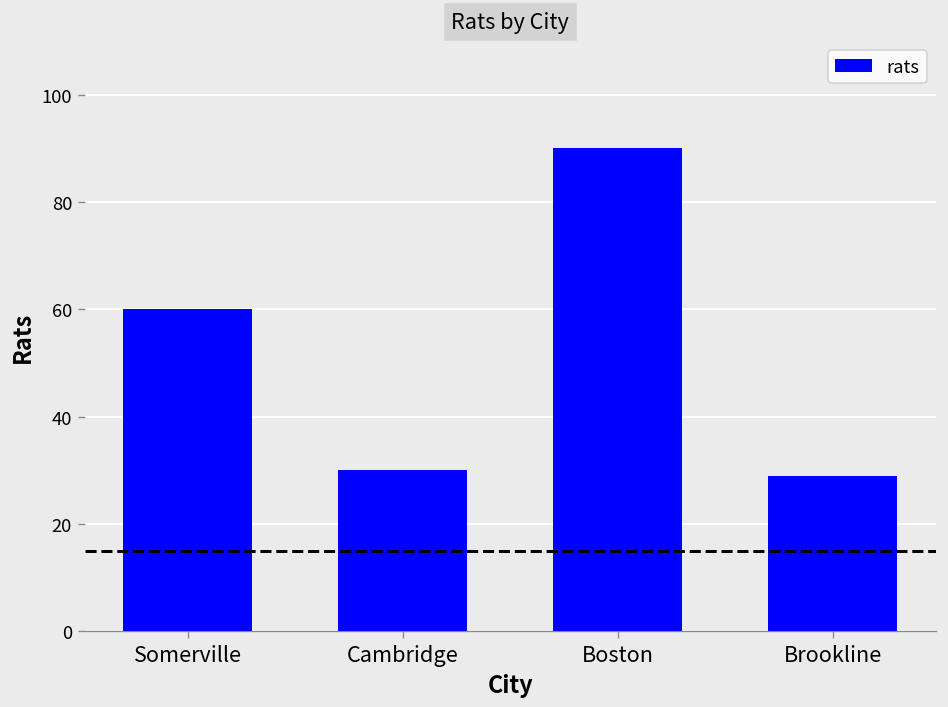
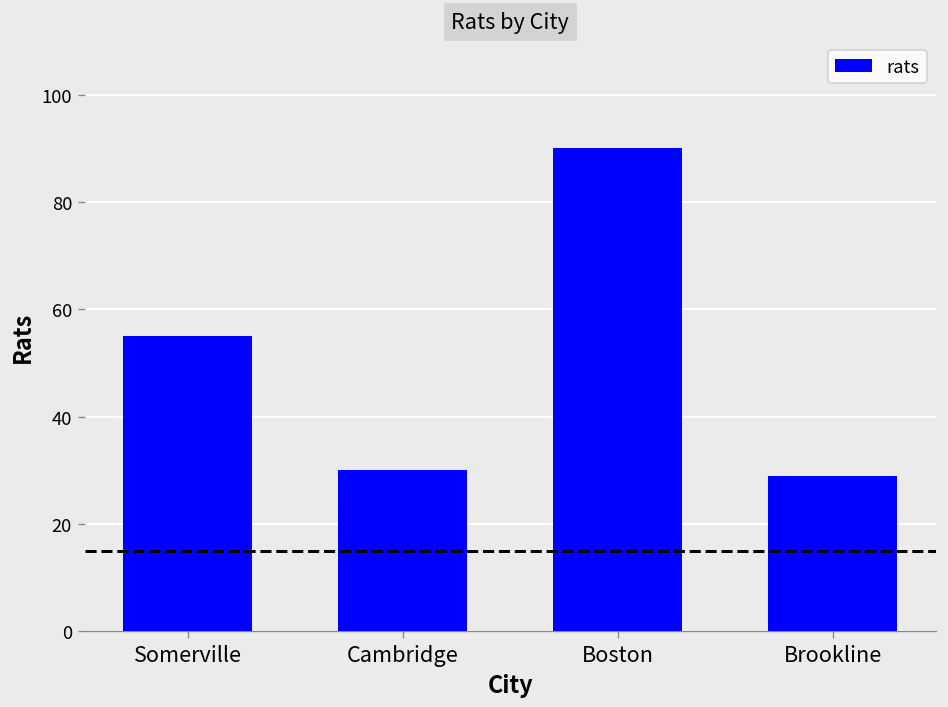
Somerville: 60 -> 55
